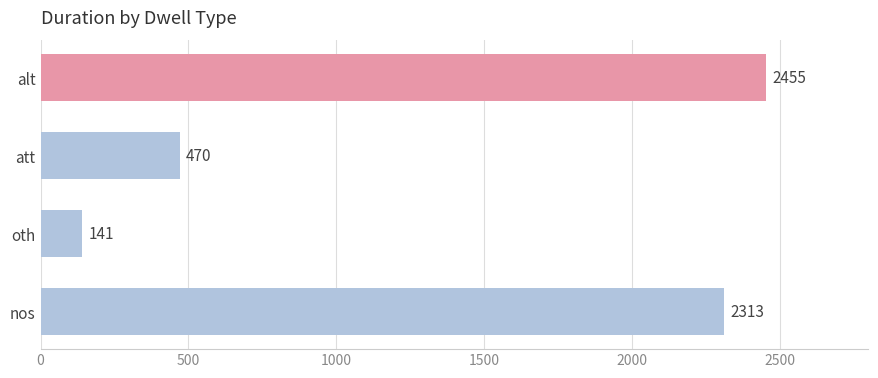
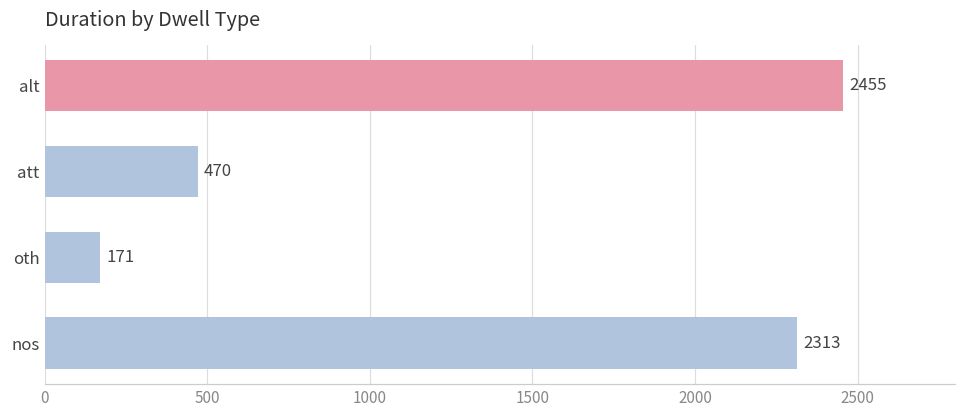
oth: 141 -> 171
